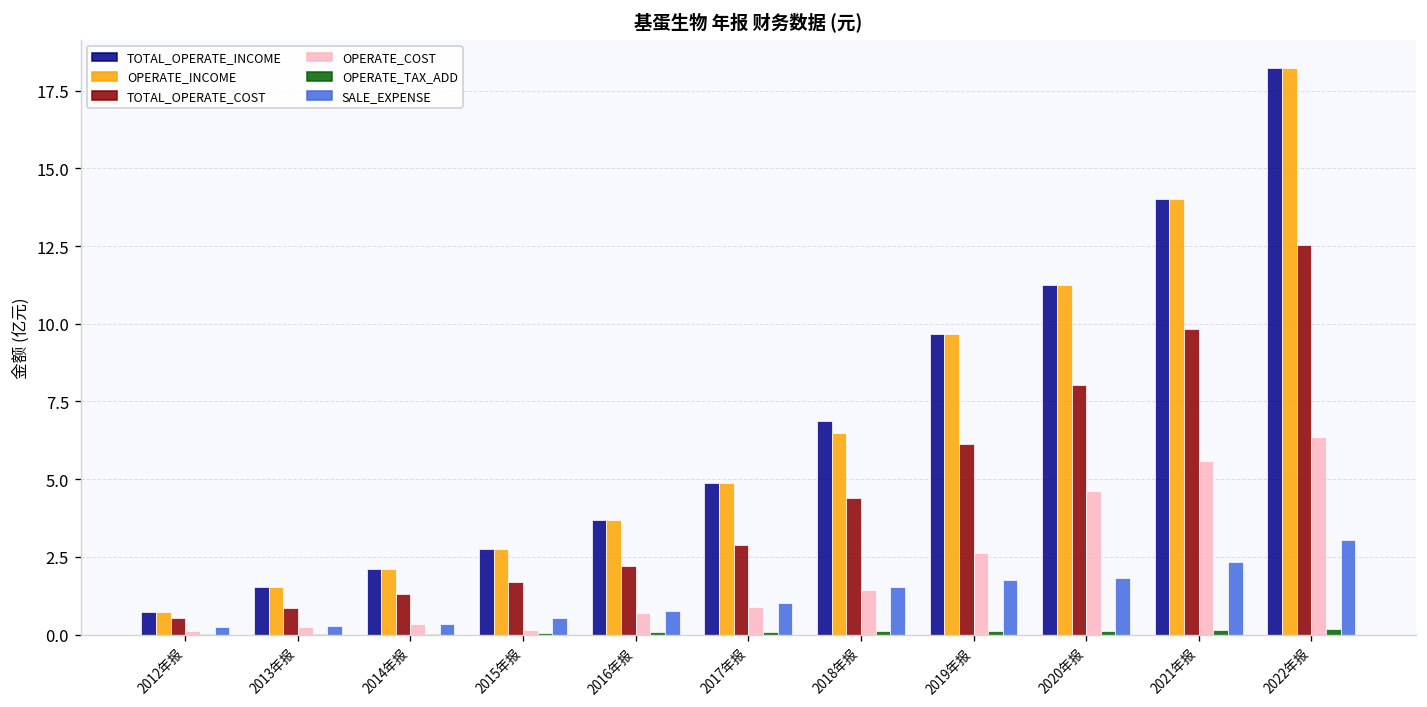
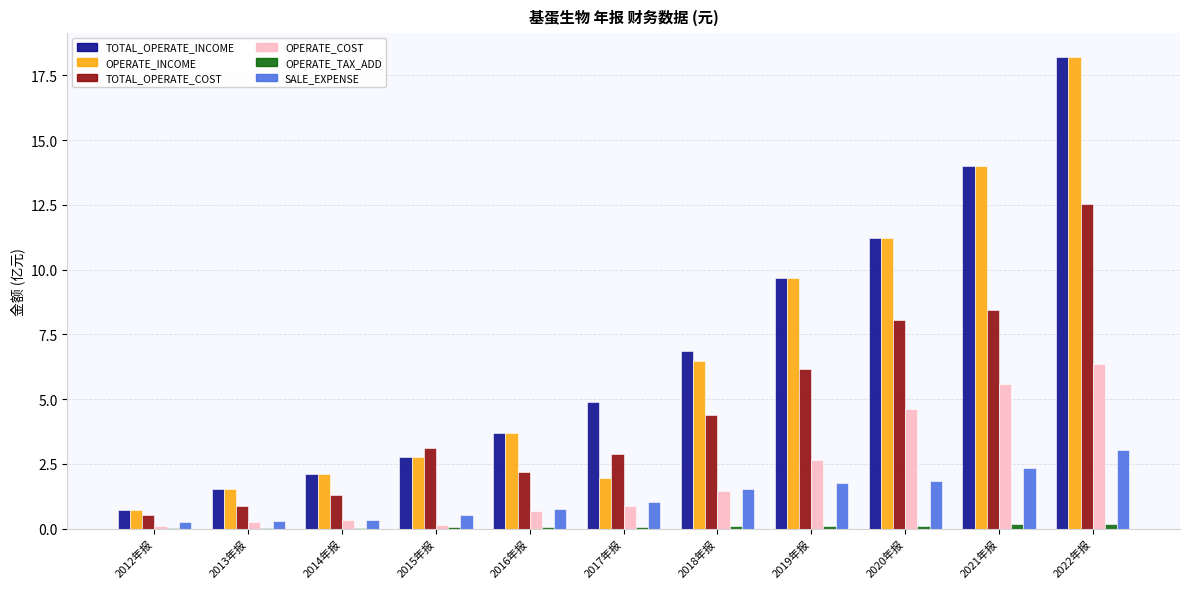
TOTAL_OPERATE_COST, 2015年报: 1.7 -> 3.1
OPERATE_INCOME, 2017年报: 4.9 -> 2.0
TOTAL_OPERATE_COST, 2021年报: 9.8 -> 8.4
